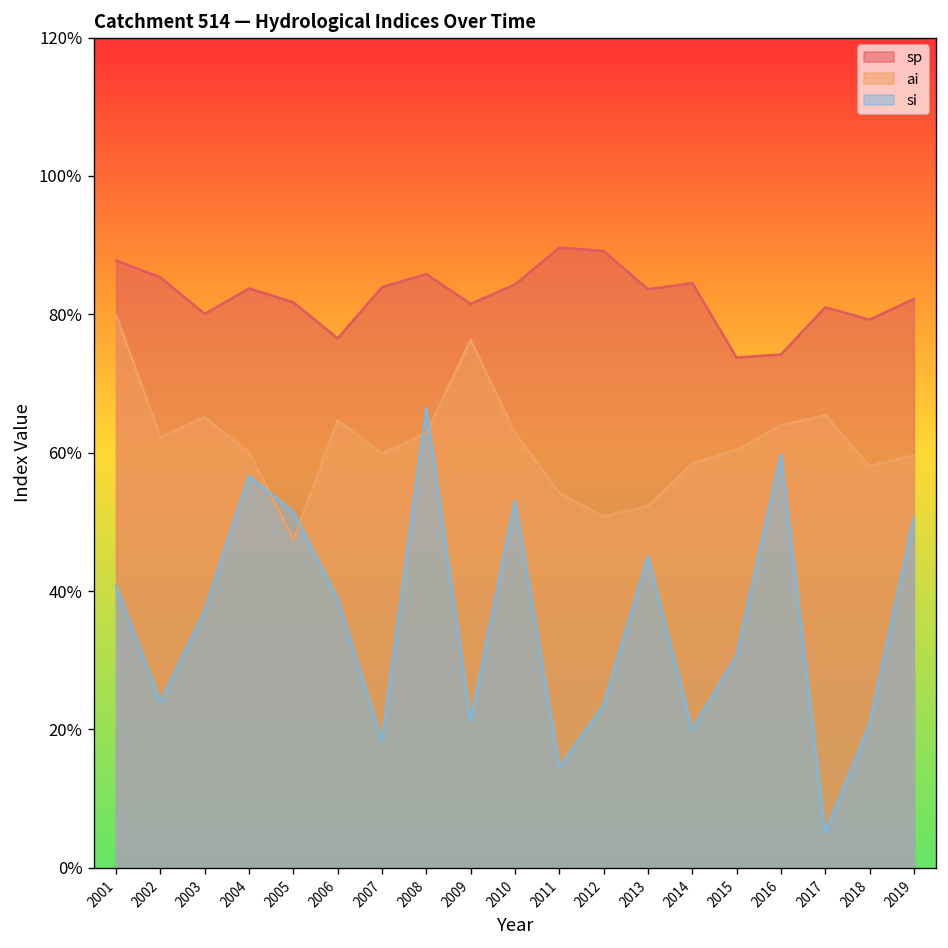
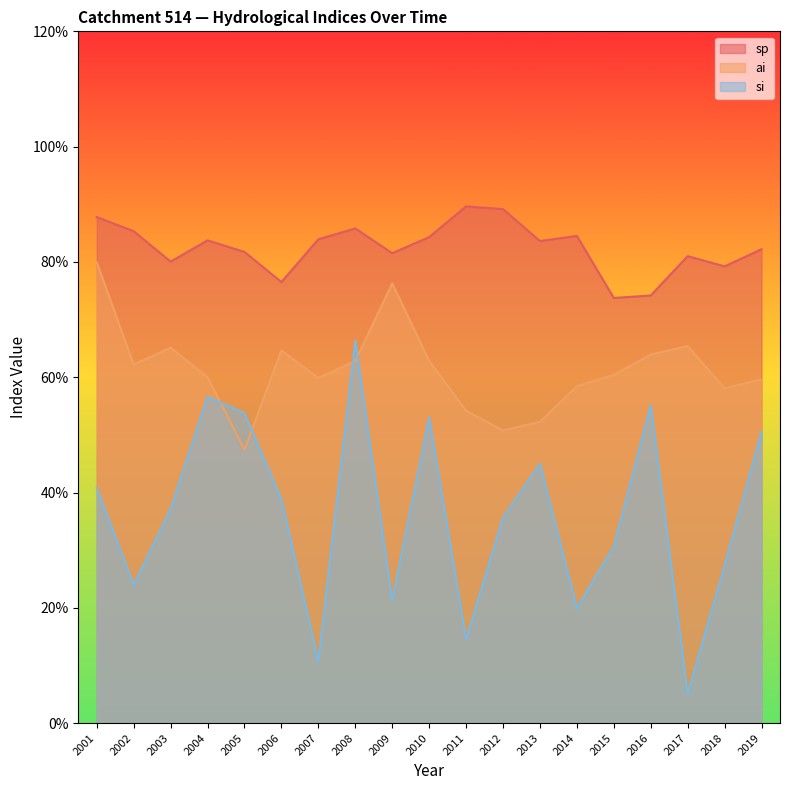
si, 2005: 51% -> 54%
si, 2007: 18% -> 11%
si, 2012: 23% -> 36%
si, 2016: 60% -> 55%
si, 2018: 21% -> 27%
